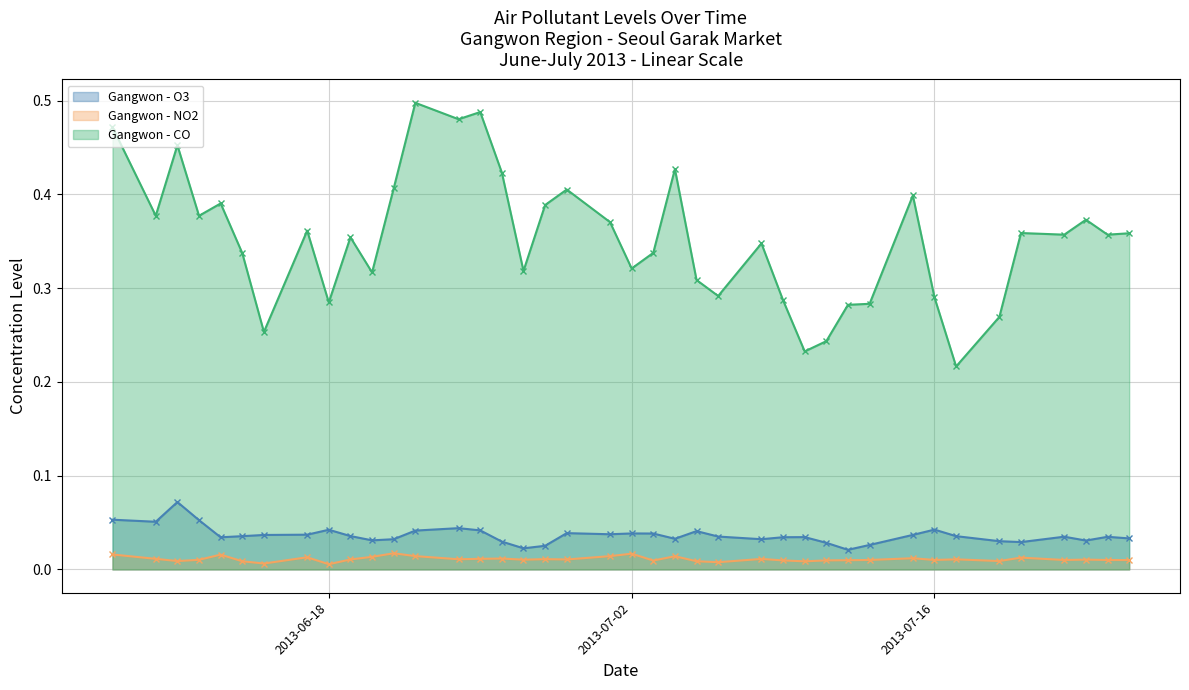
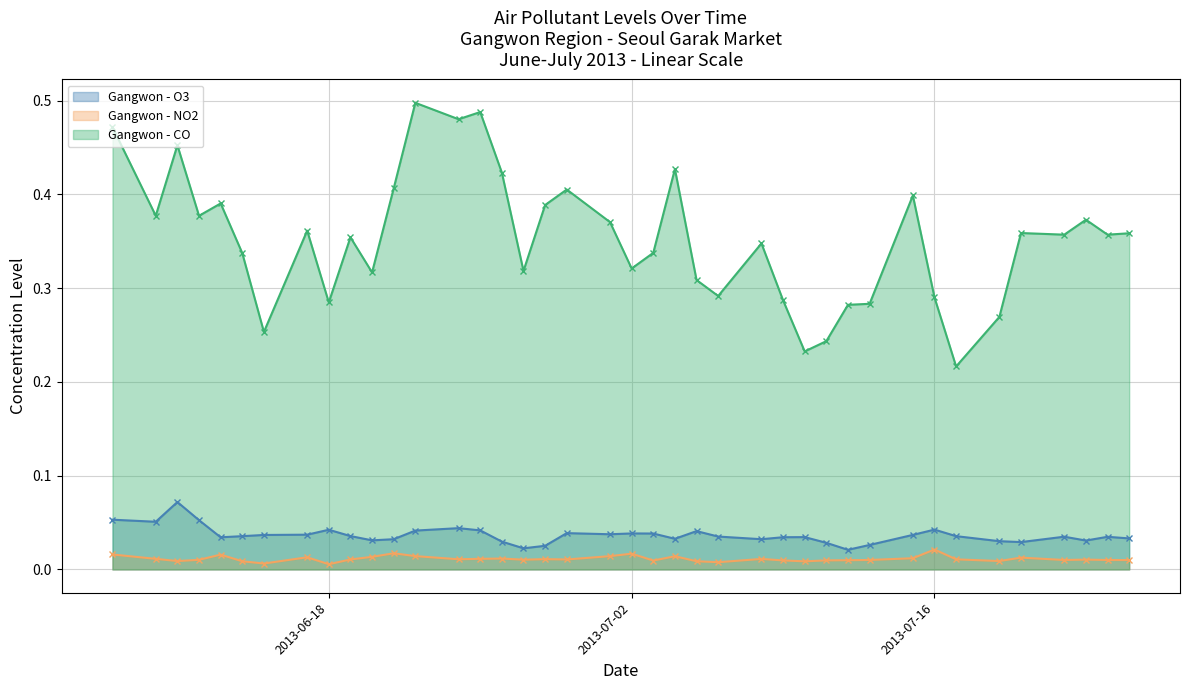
Gangwon - NO2, 2013-07-16: 0.01 -> 0.02
